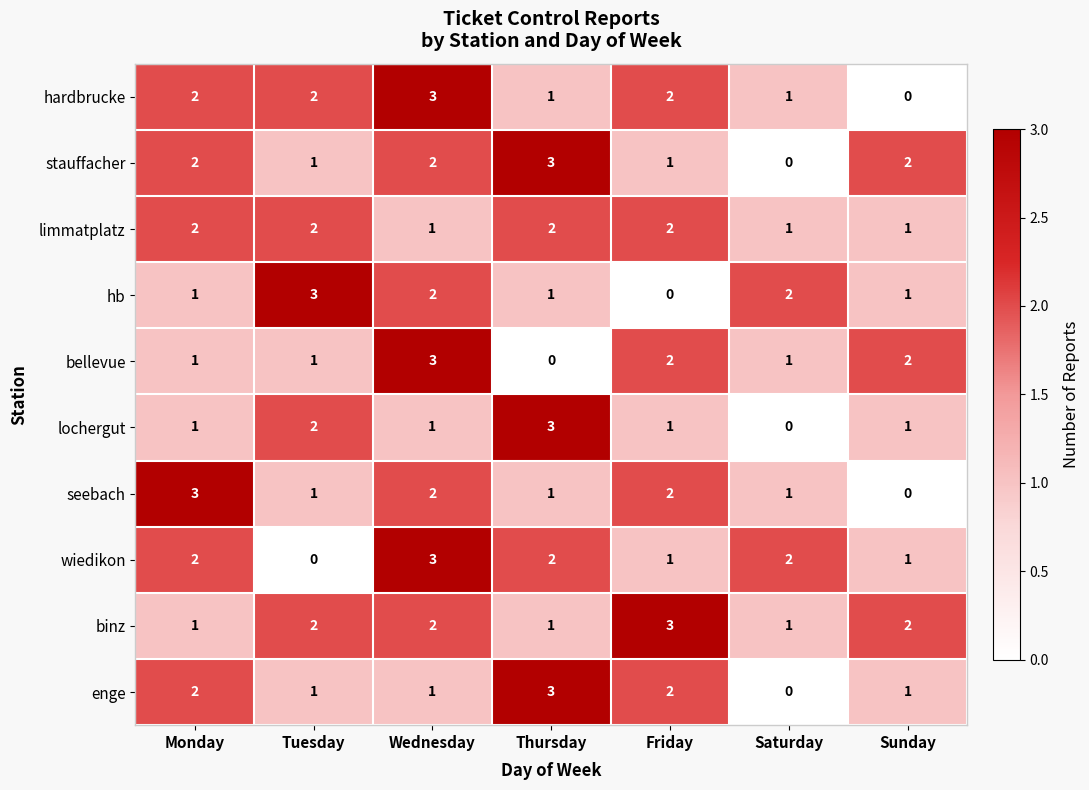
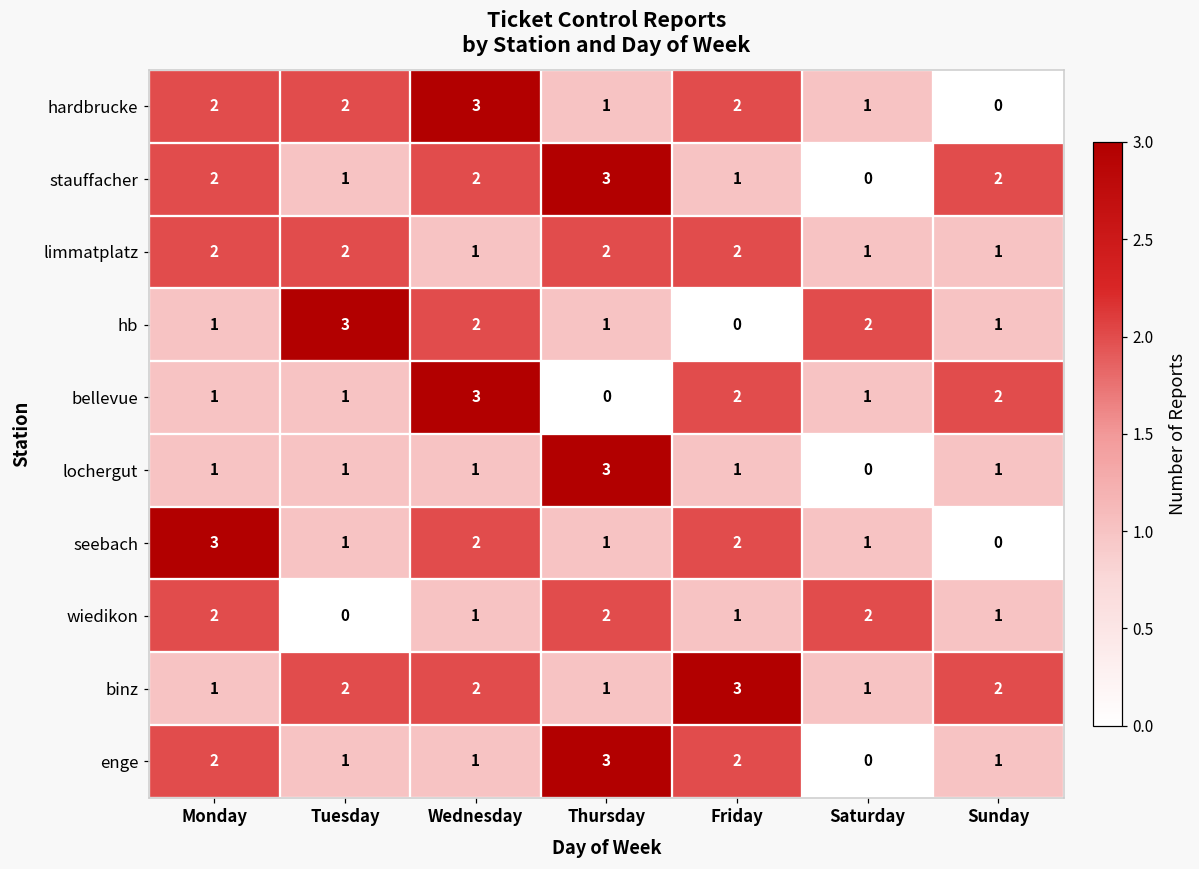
lochergut, Tuesday: 2 -> 1
wiedikon, Wednesday: 3 -> 1
